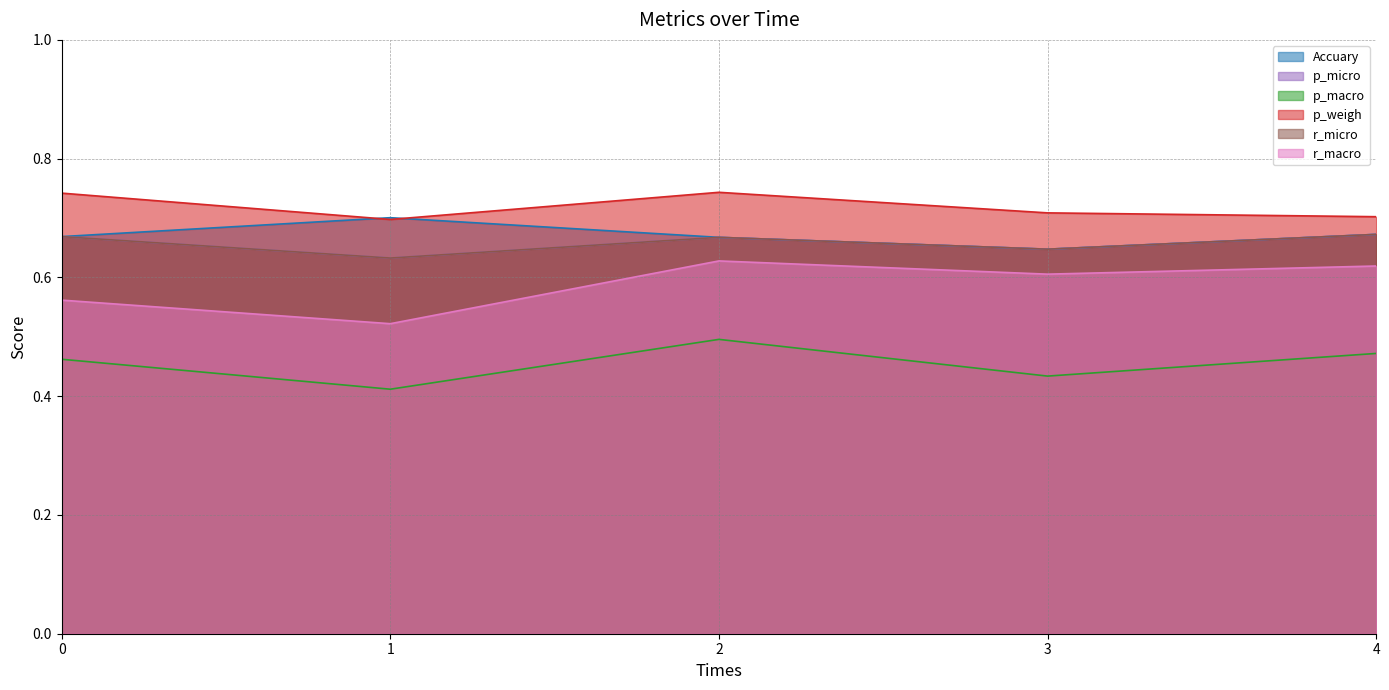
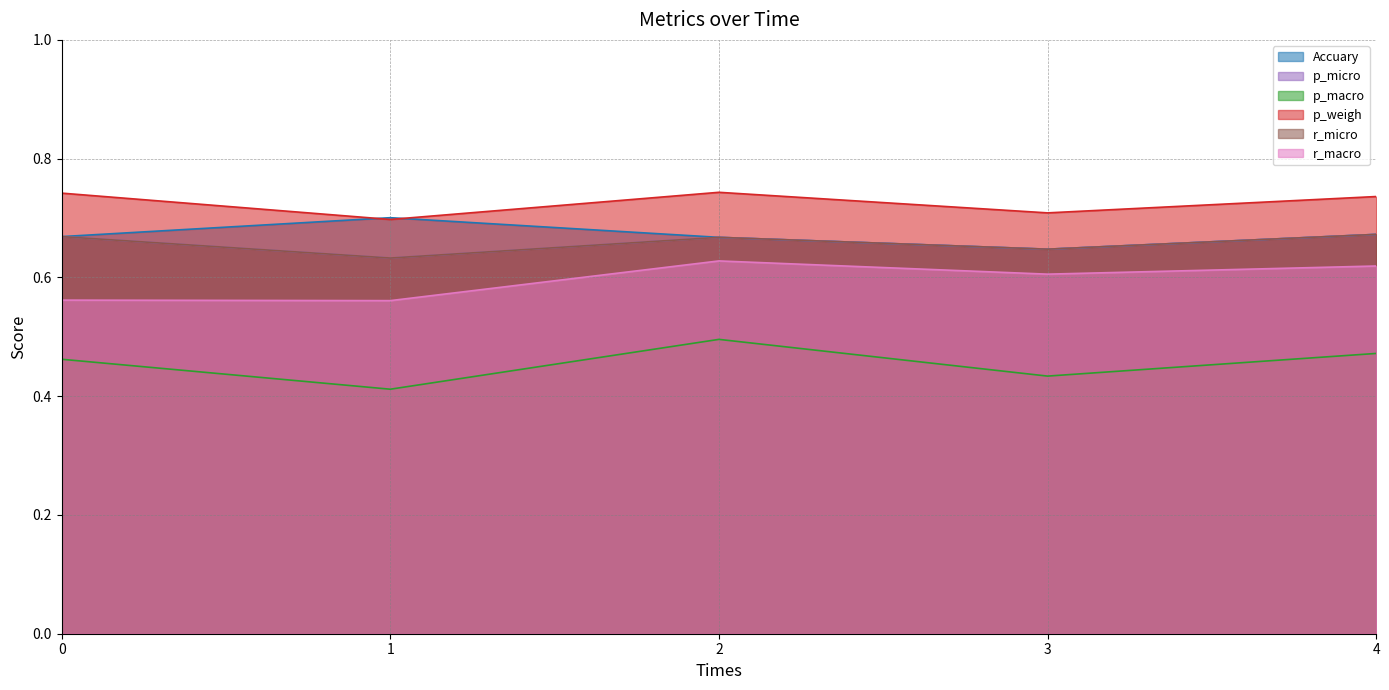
r_macro, 1: 0.52 -> 0.56
p_weigh, 4: 0.70 -> 0.74
